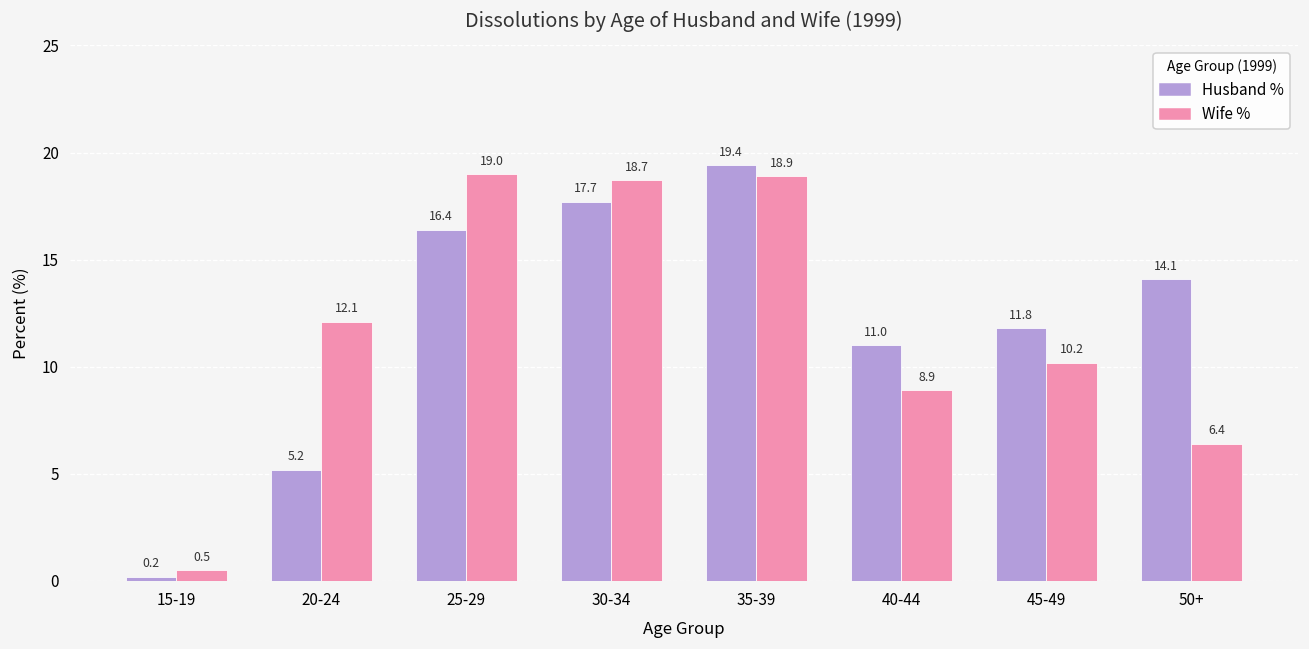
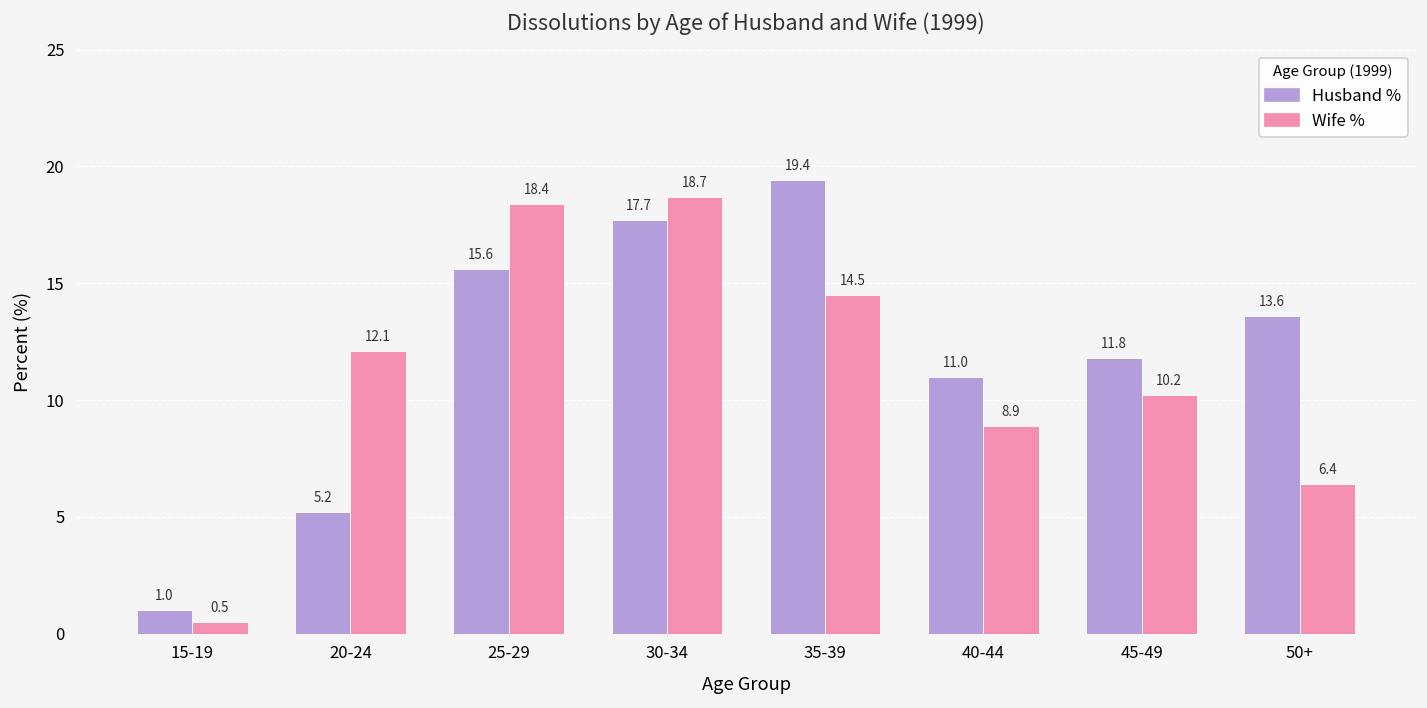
Husband %, 15-19: 0.2 -> 1.0
Husband %, 25-29: 16.4 -> 15.6
Wife %, 25-29: 19.0 -> 18.4
Wife %, 35-39: 18.9 -> 14.5
Husband %, 50+: 14.1 -> 13.6
